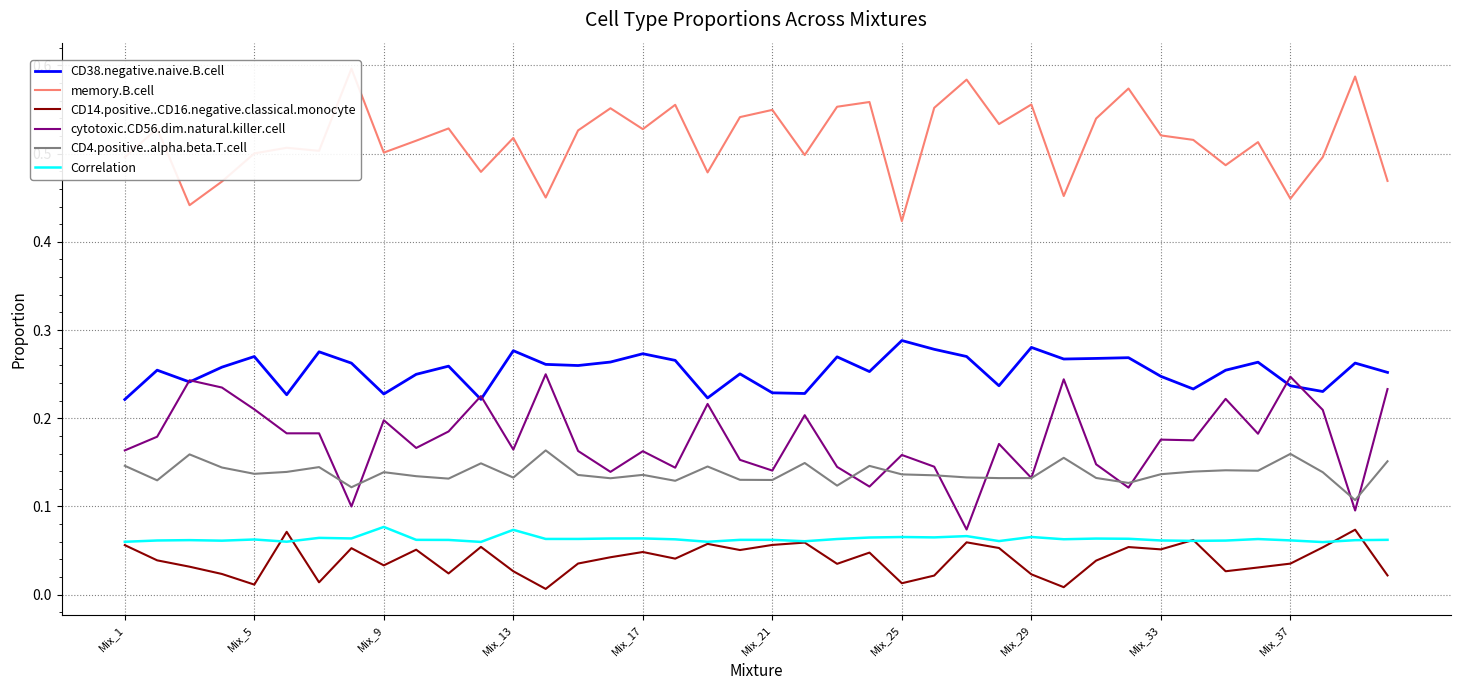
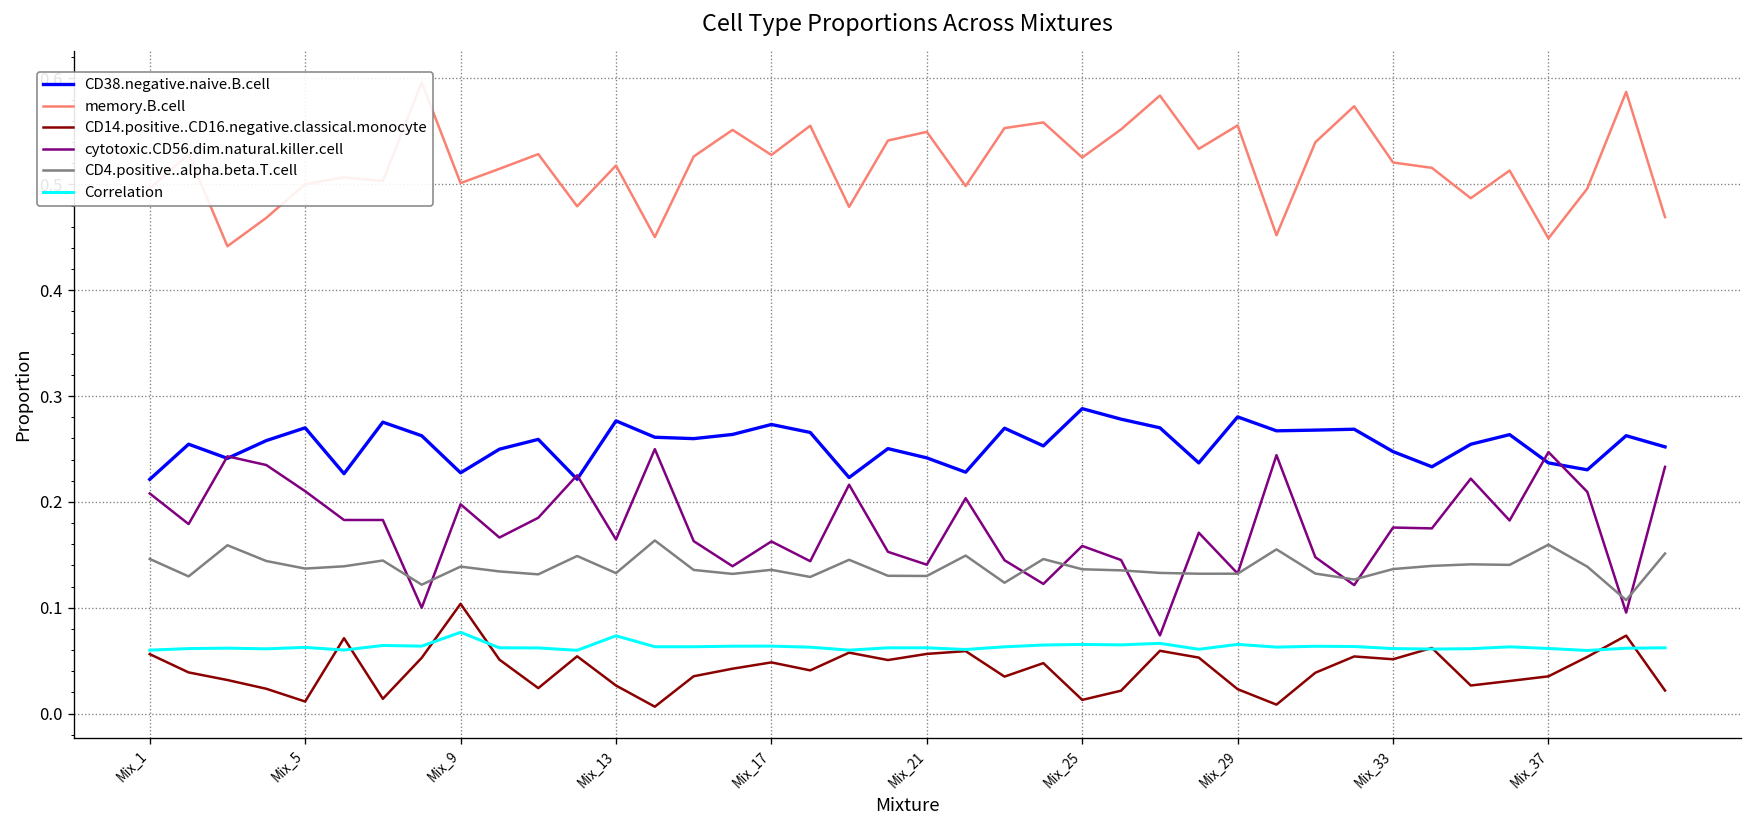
cytotoxic.CD56.dim.natural.killer.cell, Mix_1: 0.16 -> 0.21
CD14.positive..CD16.negative.classical.monocyte, Mix_9: 0.03 -> 0.10
CD38.negative.naive.B.cell, Mix_21: 0.23 -> 0.24
memory.B.cell, Mix_25: 0.42 -> 0.53
